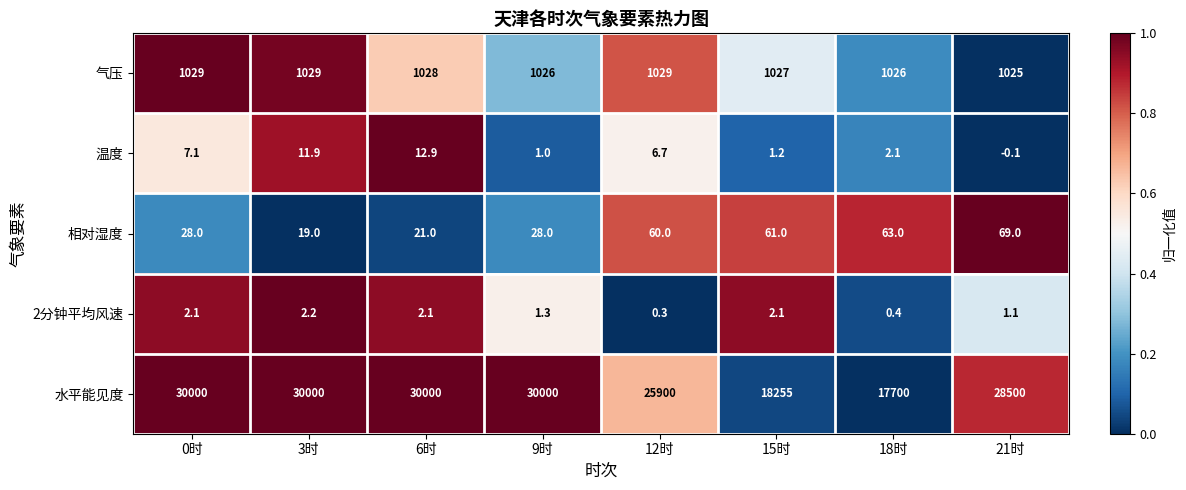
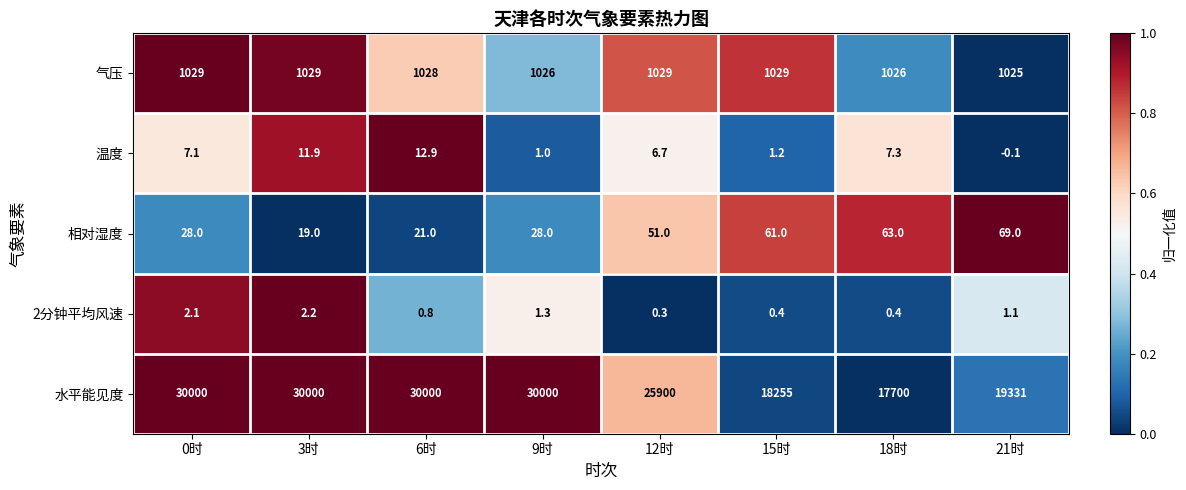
气压, 15时: 1027 -> 1029
温度, 18时: 2.1 -> 7.3
相对湿度, 12时: 60.0 -> 51.0
2分钟平均风速, 6时: 2.1 -> 0.8
2分钟平均风速, 15时: 2.1 -> 0.4
水平能见度, 21时: 28500 -> 19331
